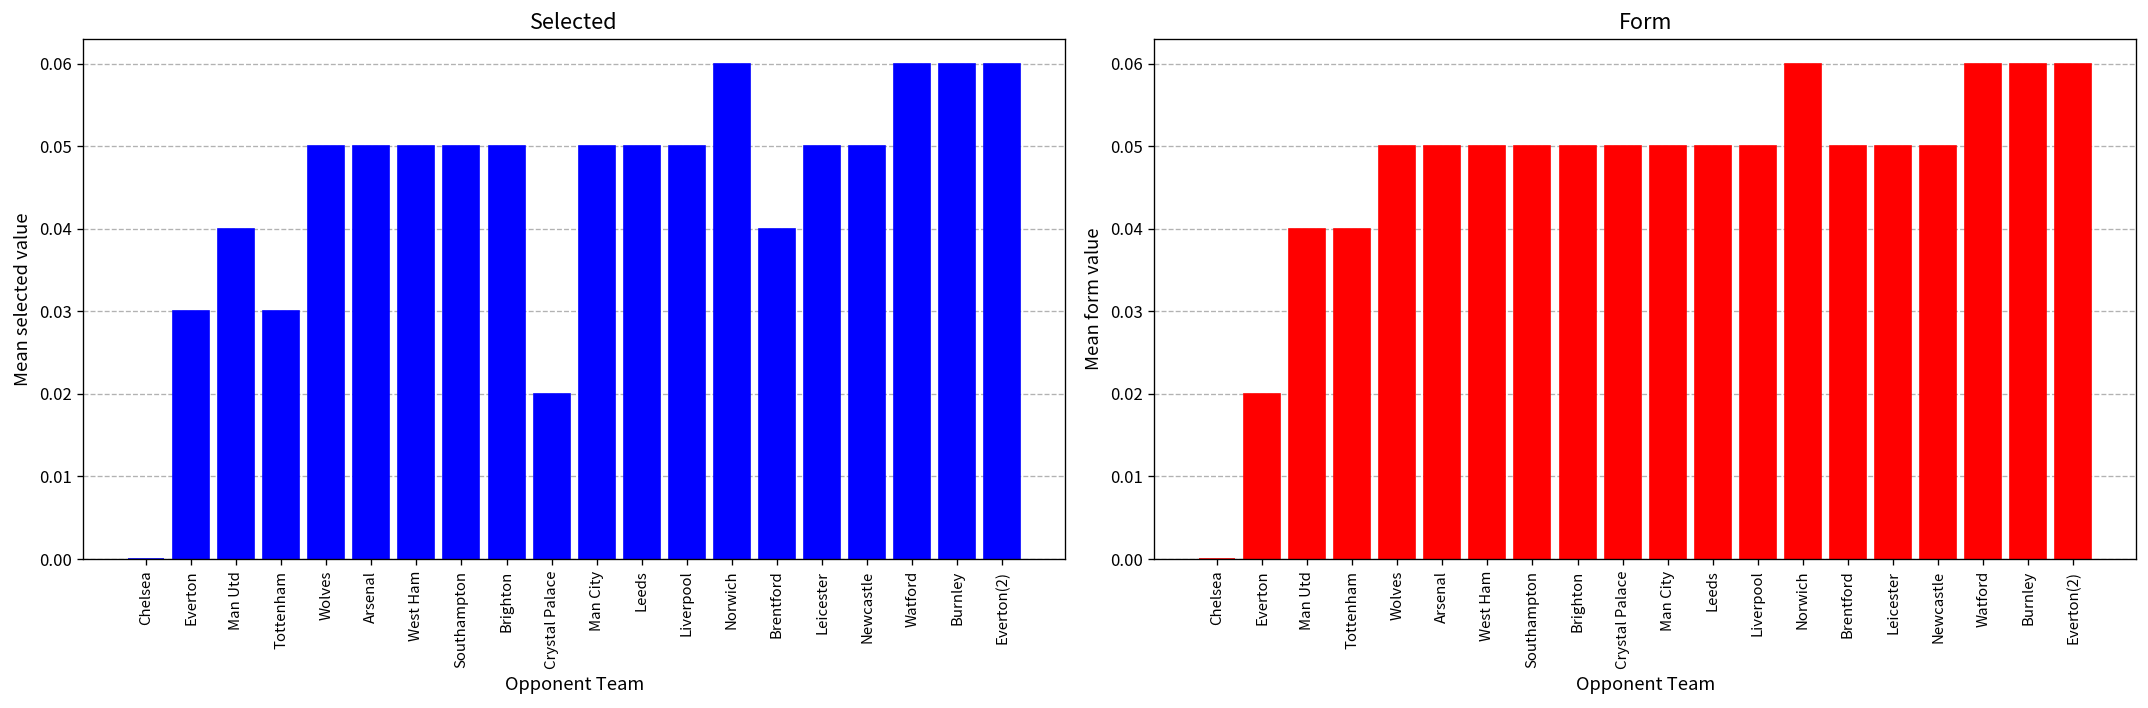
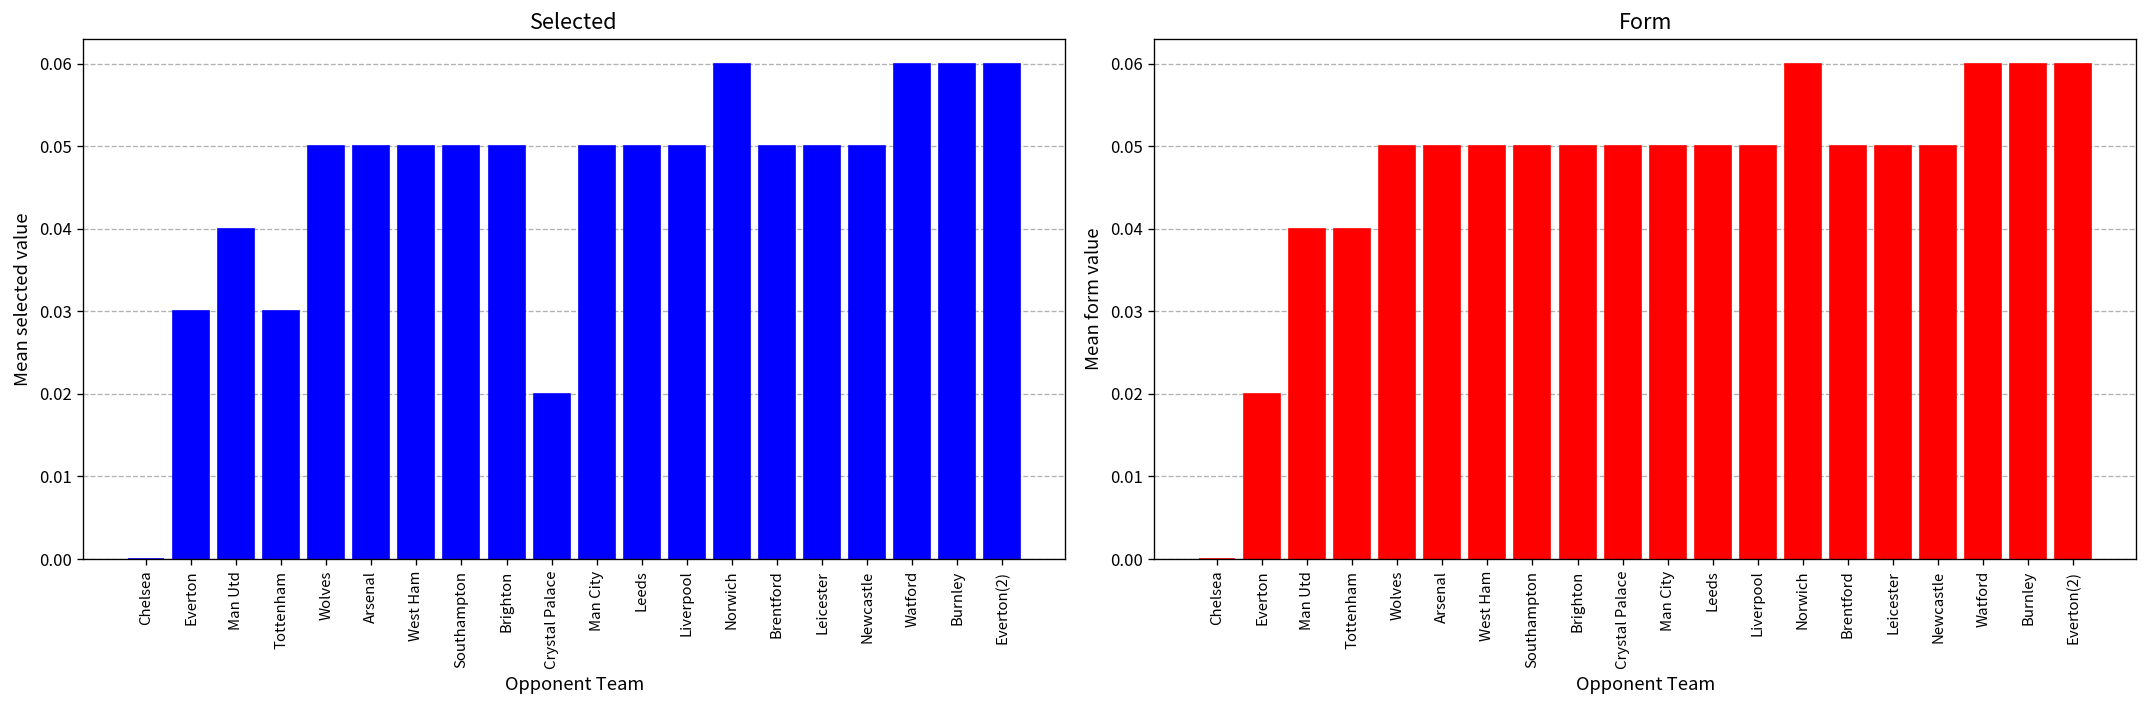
Selected, Brentford: 0.04 -> 0.05
